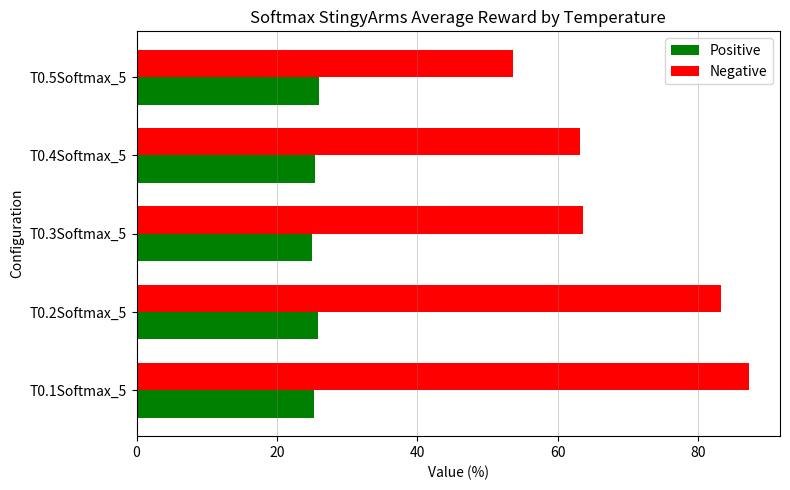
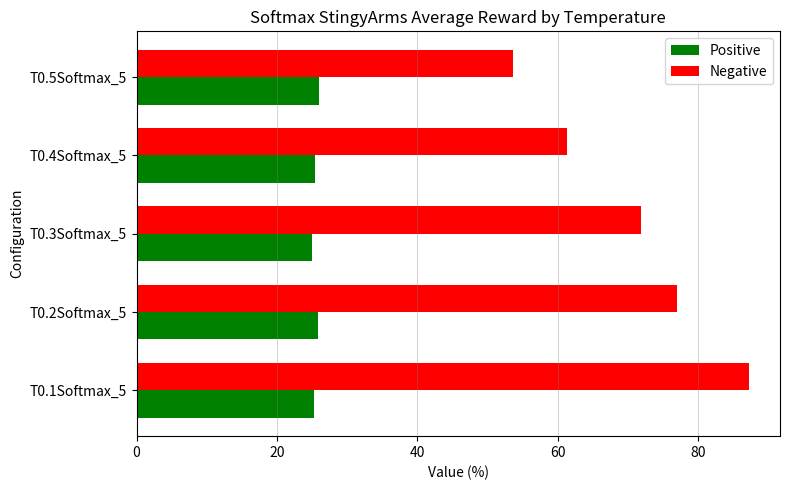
Negative, T0.4Softmax_5: 63 -> 61
Negative, T0.3Softmax_5: 64 -> 72
Negative, T0.2Softmax_5: 83 -> 77
